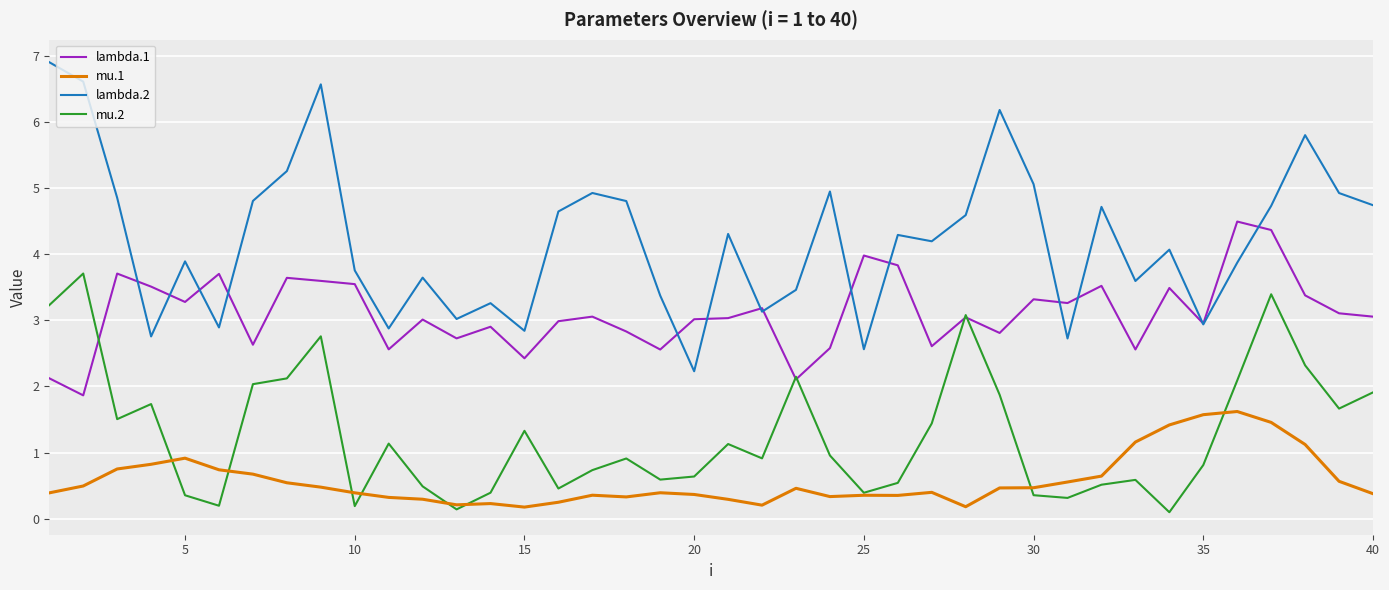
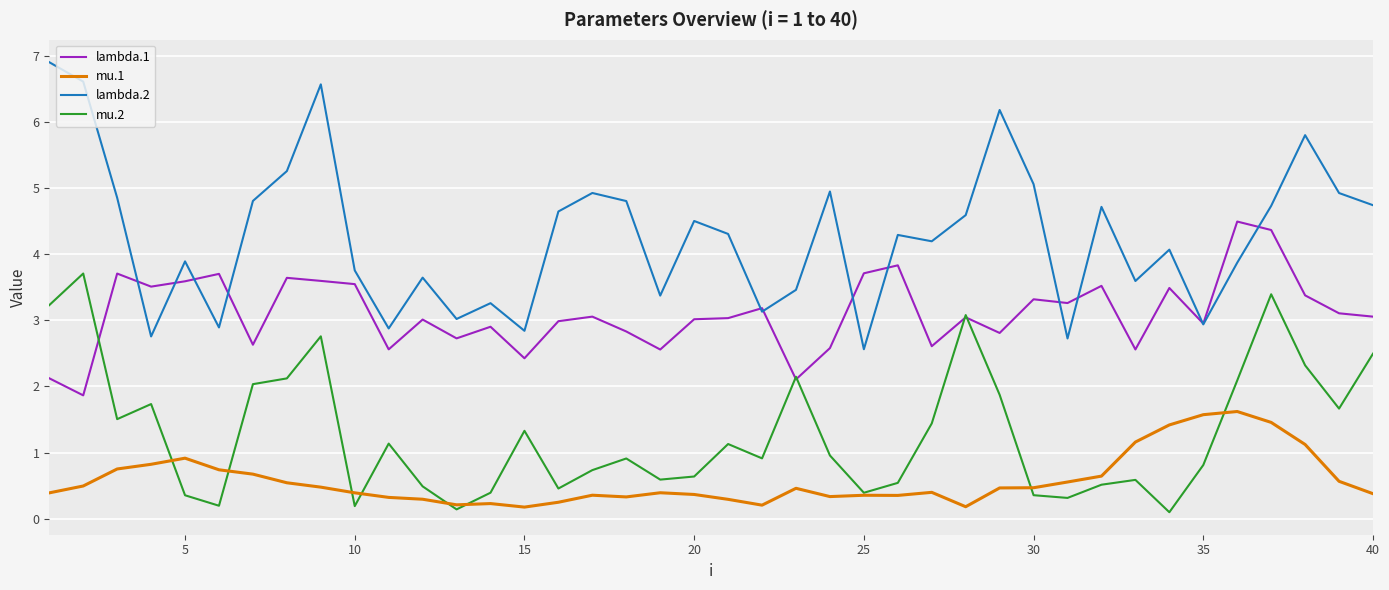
lambda.1, 5: 3.3 -> 3.6
lambda.2, 20: 2.2 -> 4.5
lambda.1, 25: 4.0 -> 3.7
mu.2, 40: 1.9 -> 2.5
